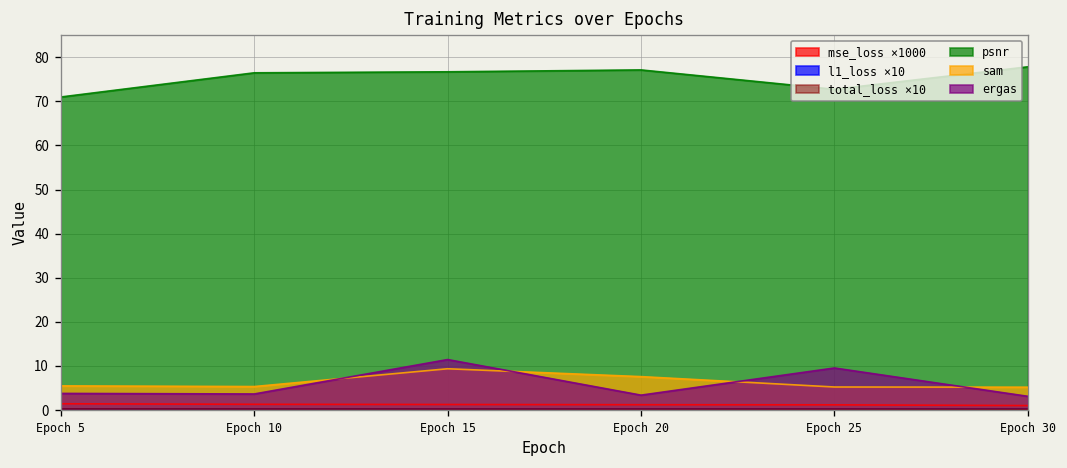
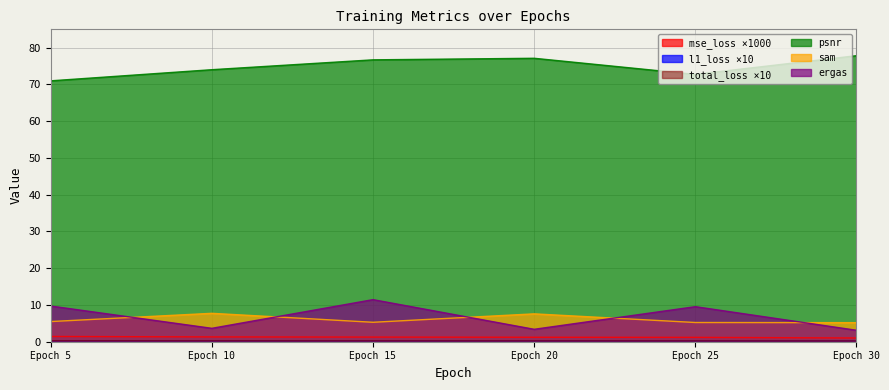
ergas, Epoch 5: 4 -> 10
psnr, Epoch 10: 76 -> 74
sam, Epoch 10: 5 -> 8
sam, Epoch 15: 9 -> 5
